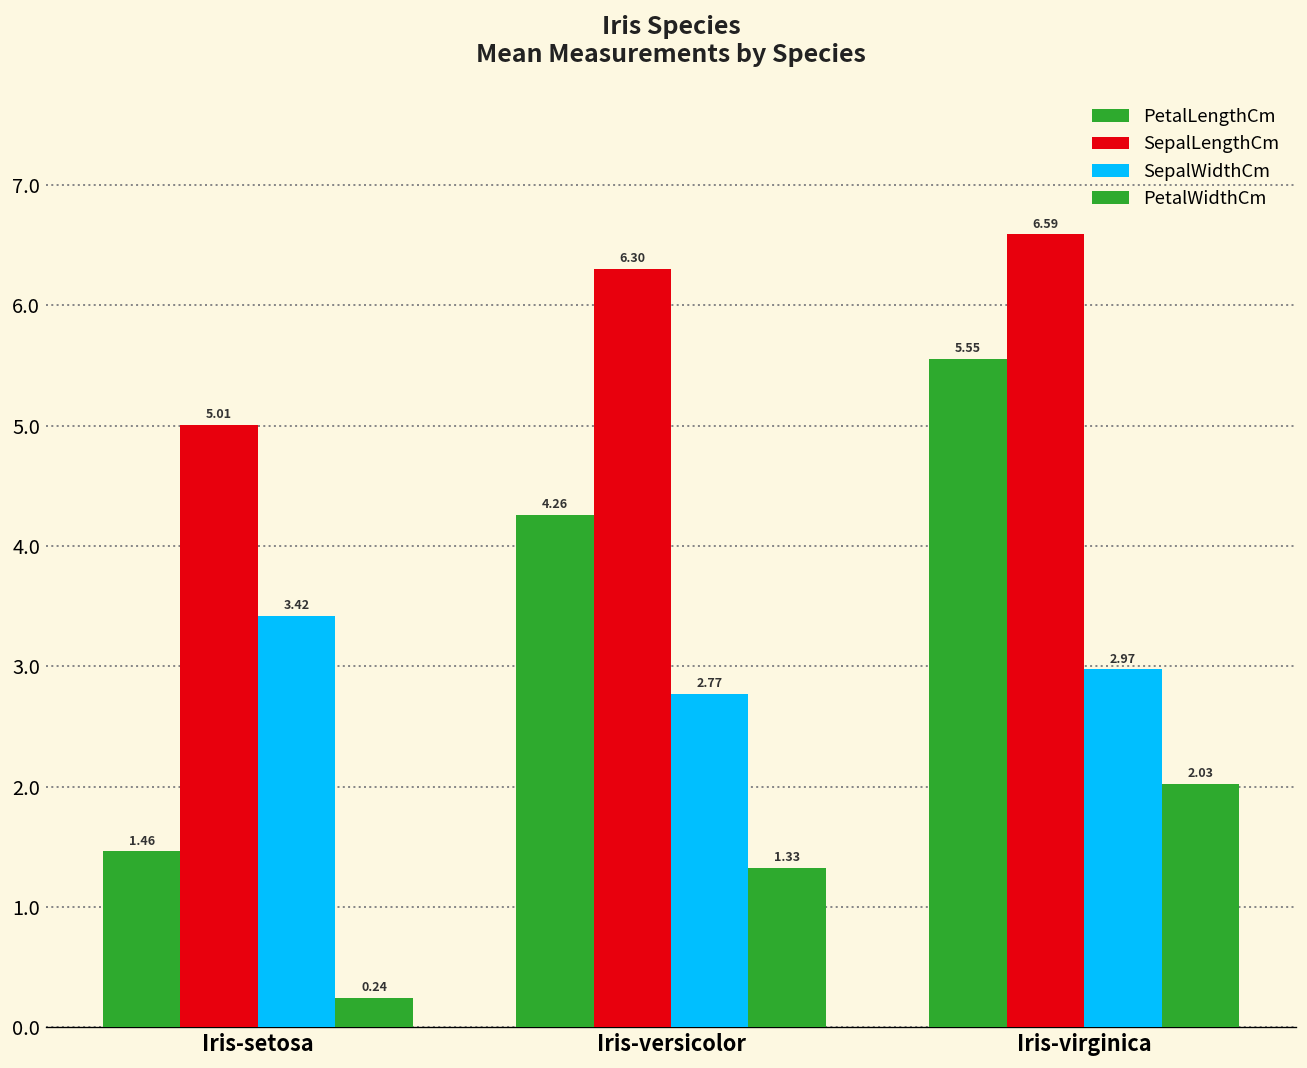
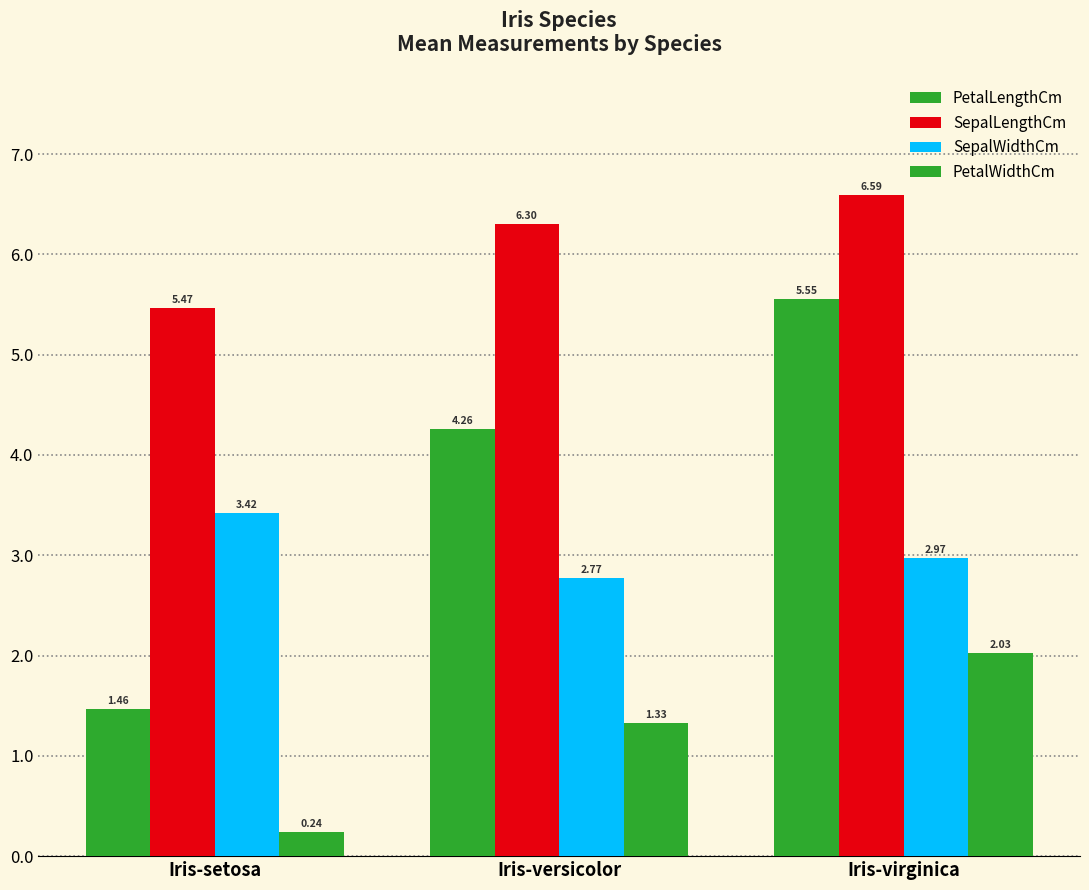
SepalLengthCm, Iris-setosa: 5.01 -> 5.47
